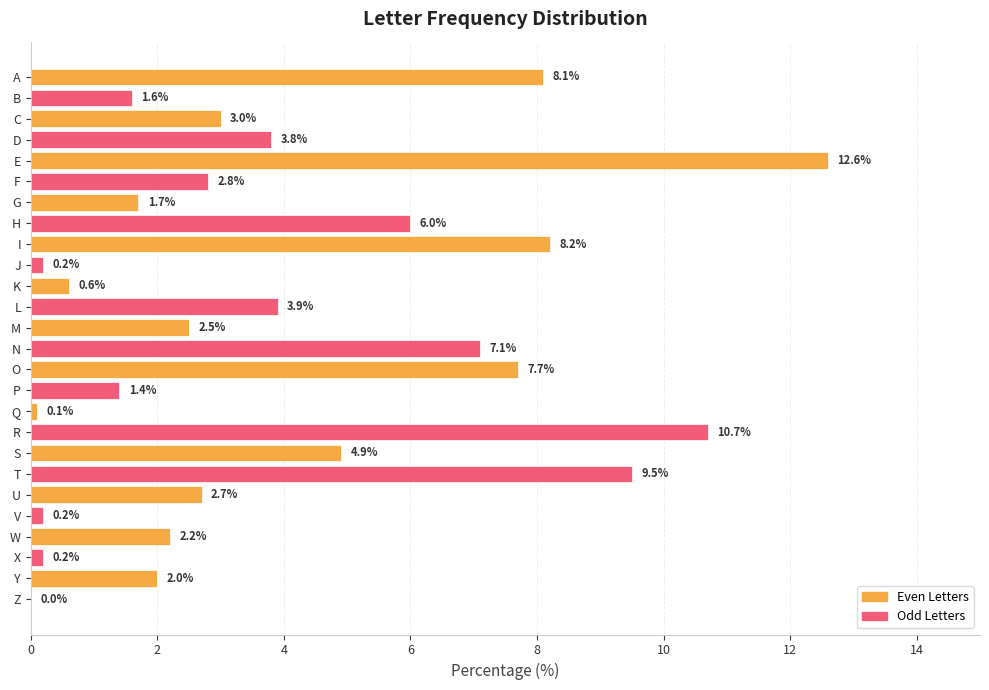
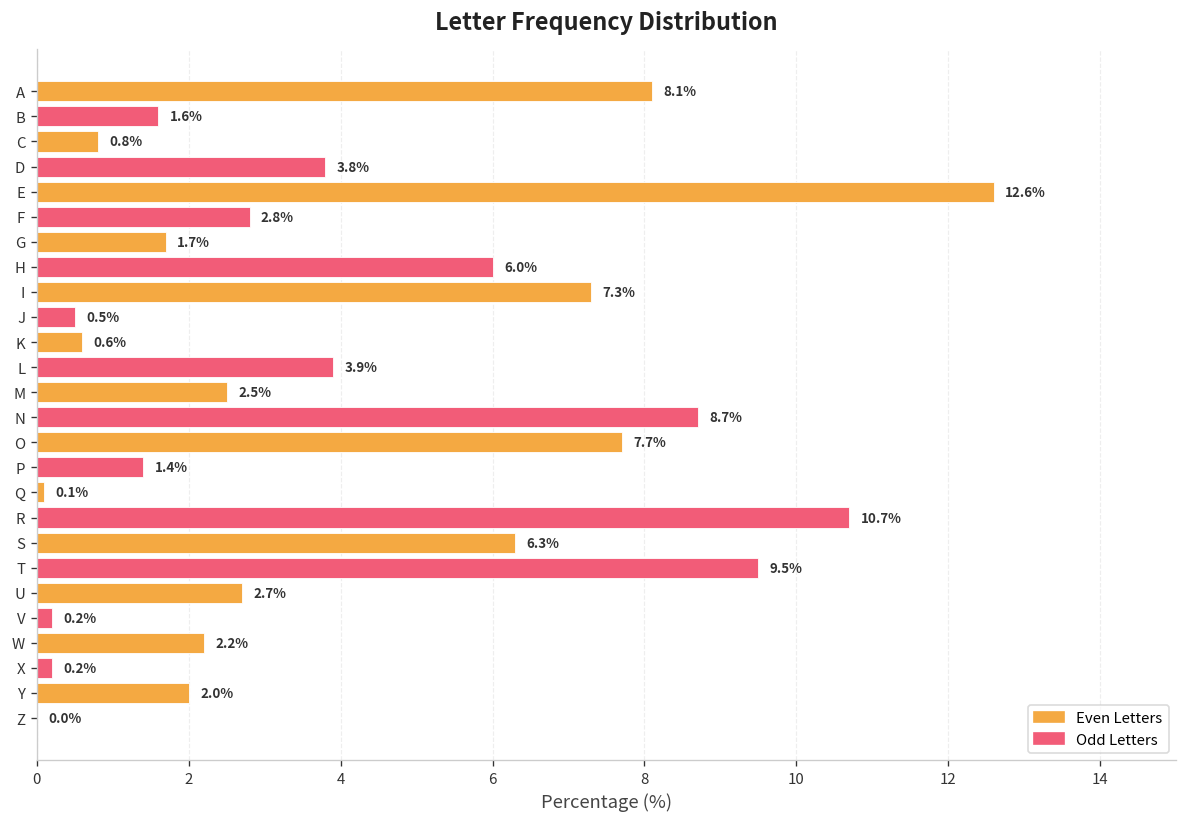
C: 3.0% -> 0.8%
I: 8.2% -> 7.3%
J: 0.2% -> 0.5%
N: 7.1% -> 8.7%
S: 4.9% -> 6.3%
